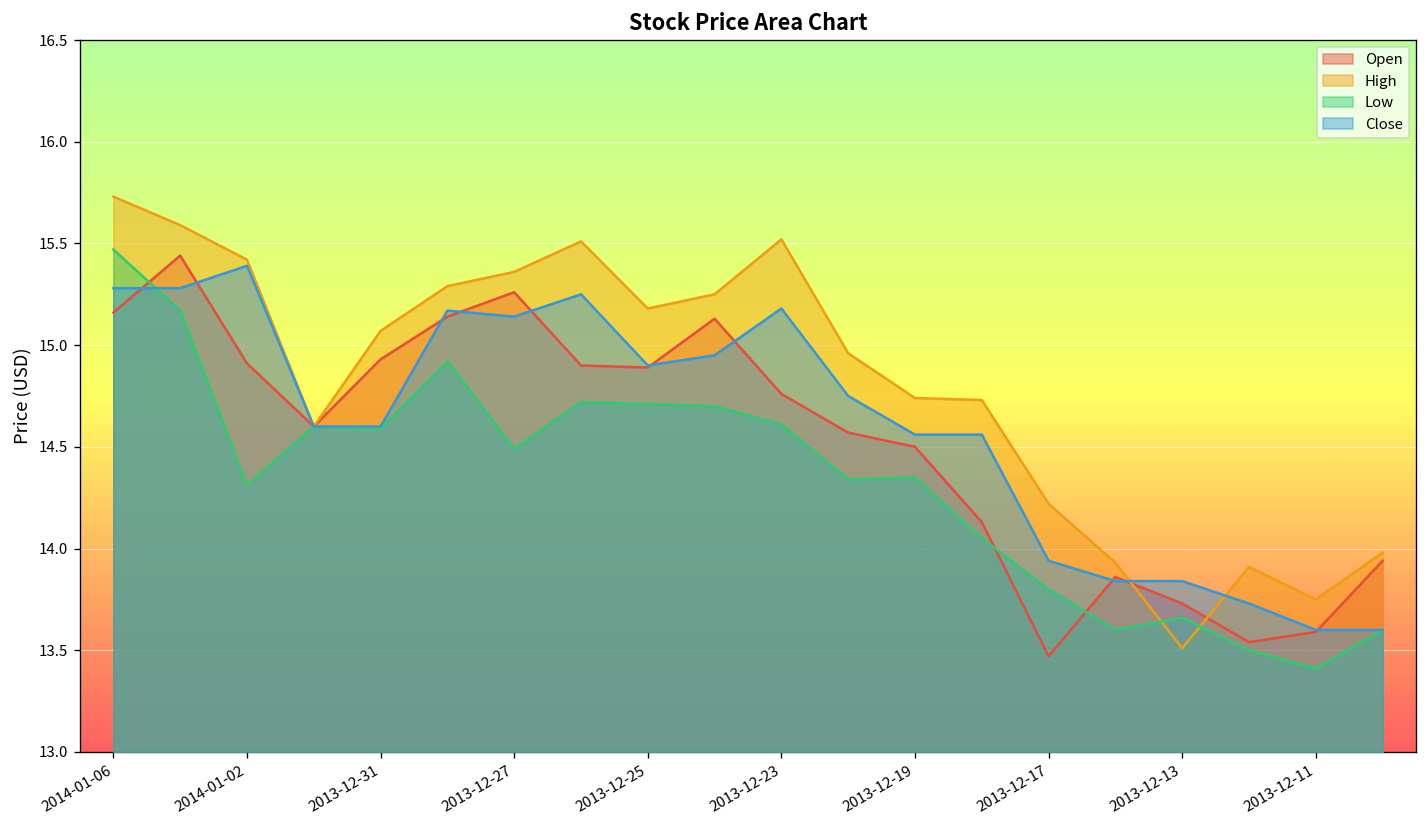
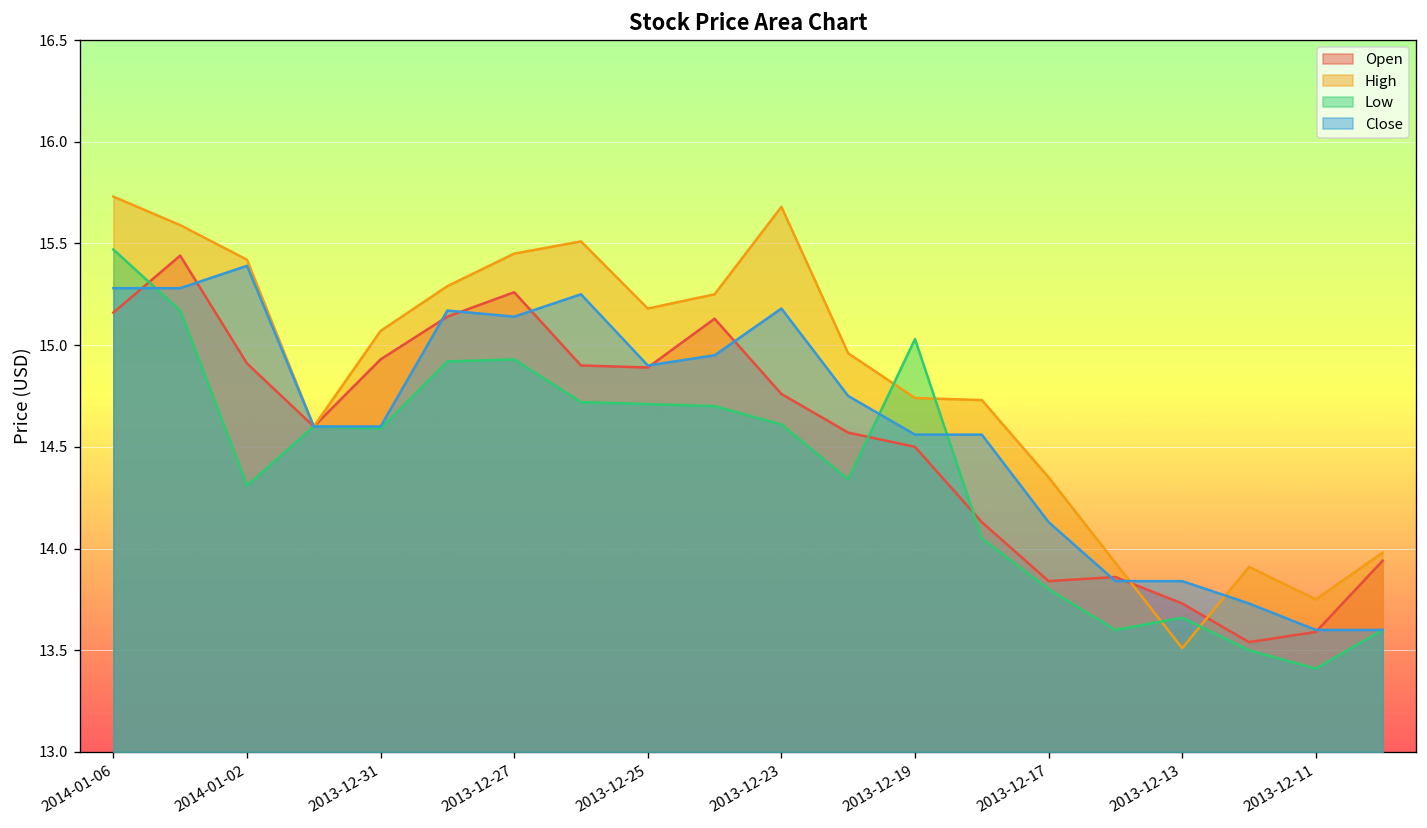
High, 2013-12-27: 15.36 -> 15.45
Low, 2013-12-27: 14.49 -> 14.93
High, 2013-12-23: 15.52 -> 15.68
Low, 2013-12-19: 14.35 -> 15.03
Open, 2013-12-17: 13.47 -> 13.84
High, 2013-12-17: 14.22 -> 14.35
Close, 2013-12-17: 13.94 -> 14.13
